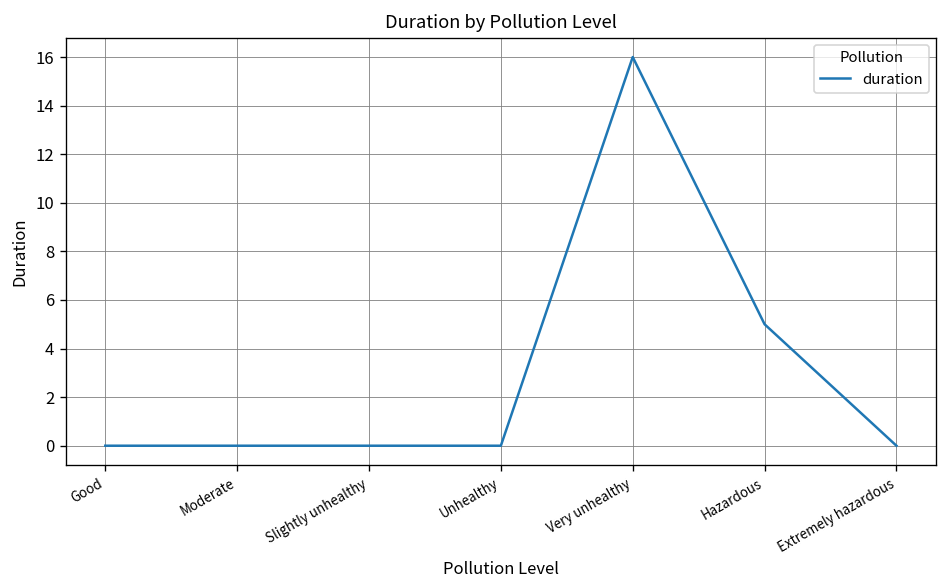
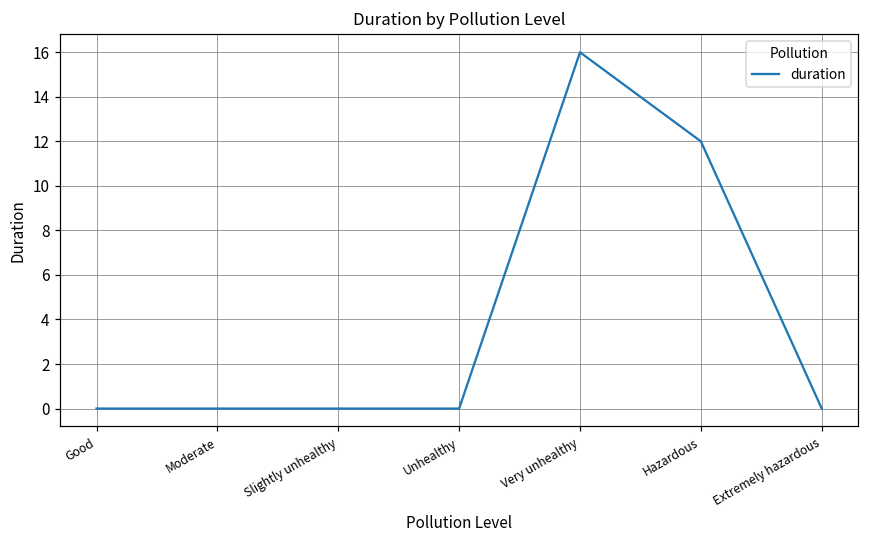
Hazardous: 5 -> 12
